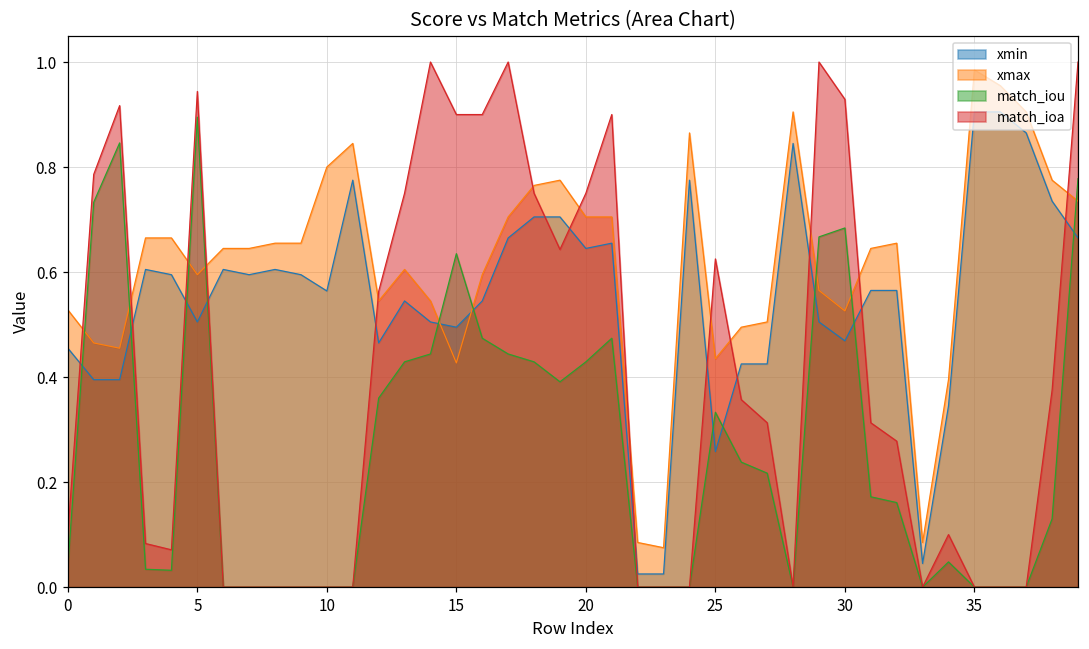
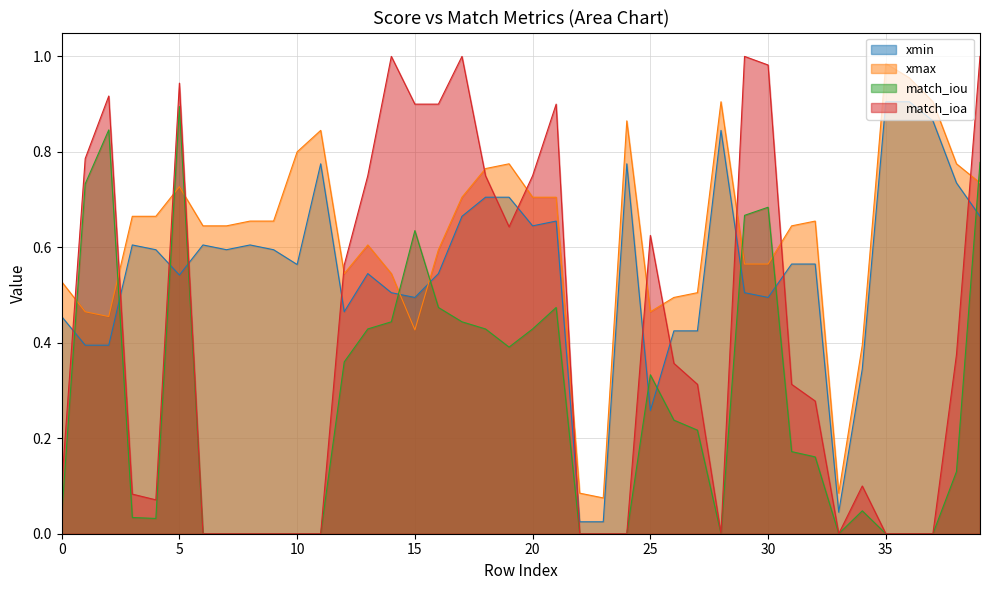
xmin, 5: 0.51 -> 0.54
xmax, 5: 0.60 -> 0.73
xmax, 25: 0.44 -> 0.47
xmin, 30: 0.47 -> 0.50
xmax, 30: 0.53 -> 0.57
match_ioa, 30: 0.93 -> 0.98
